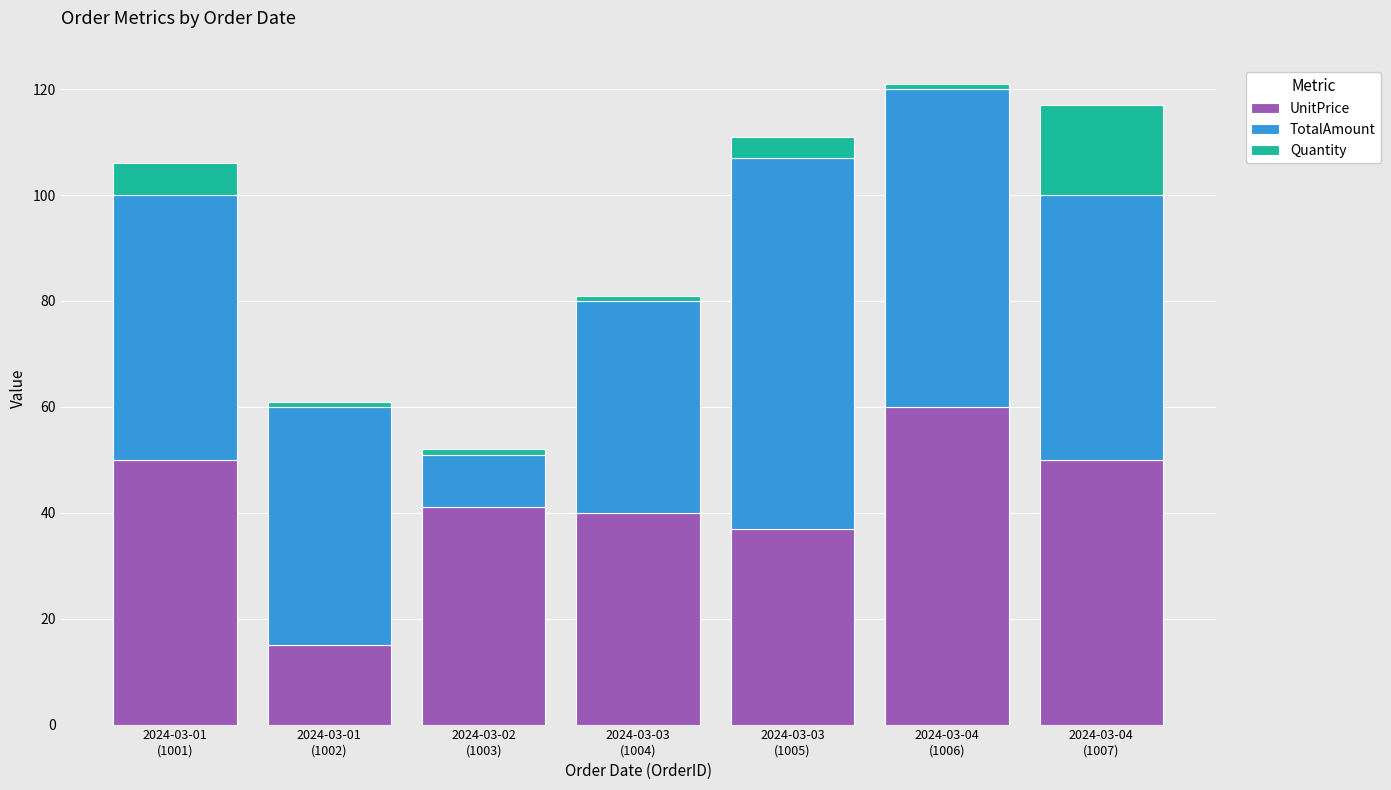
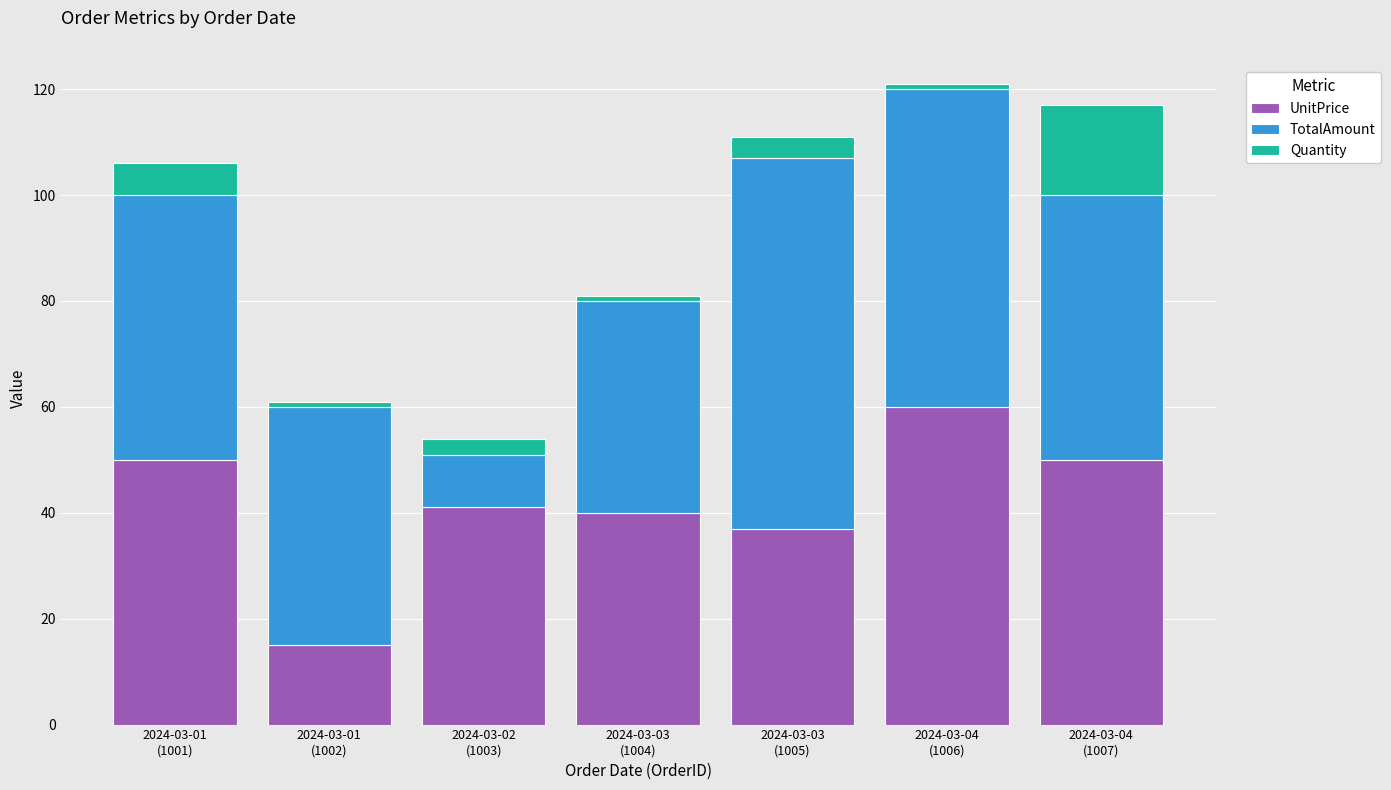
Quantity, 2024-03-02 (1003): 1 -> 3
